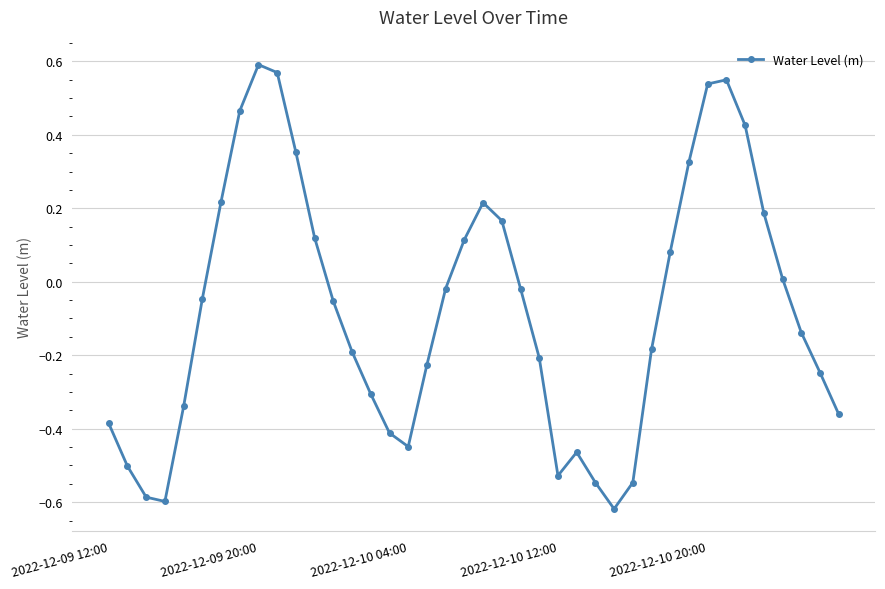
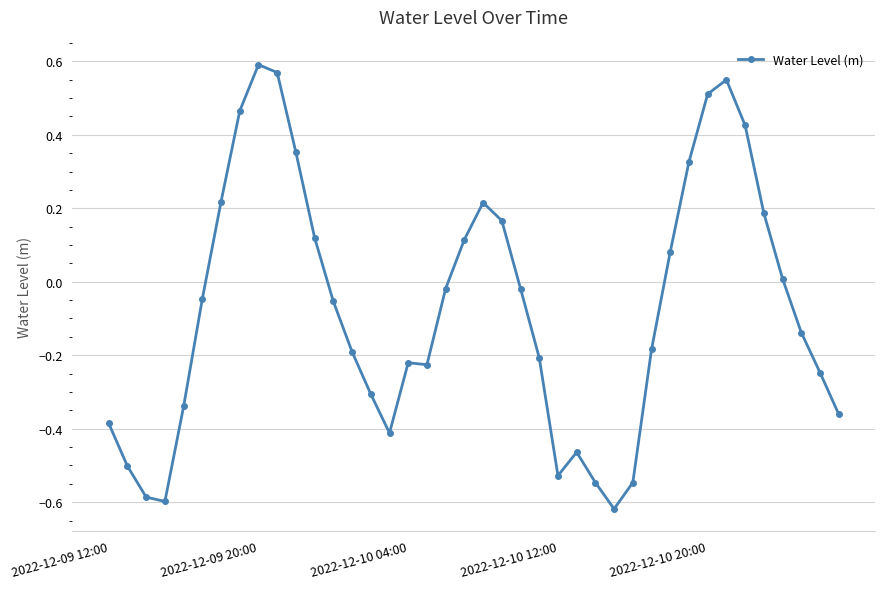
2022-12-10 04:00: -0.45 -> -0.22
2022-12-10 20:00: 0.54 -> 0.51
